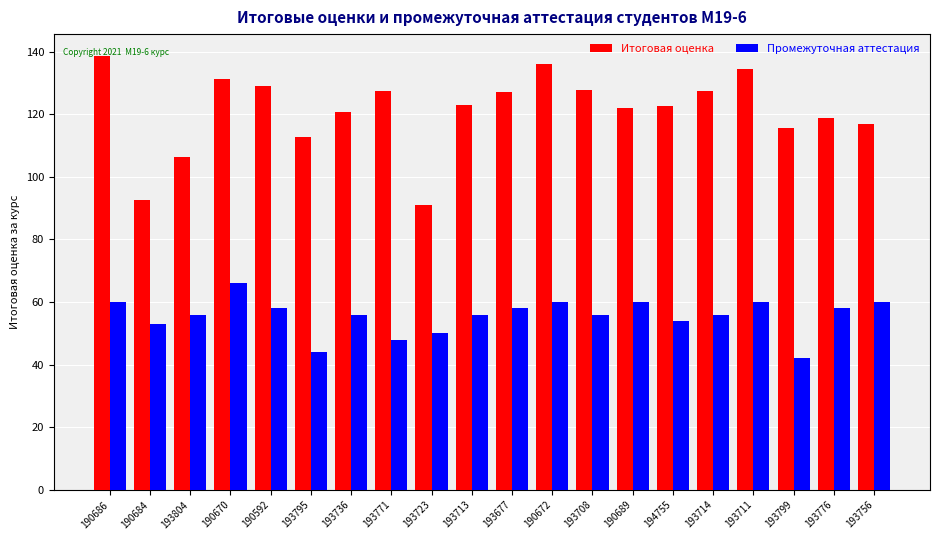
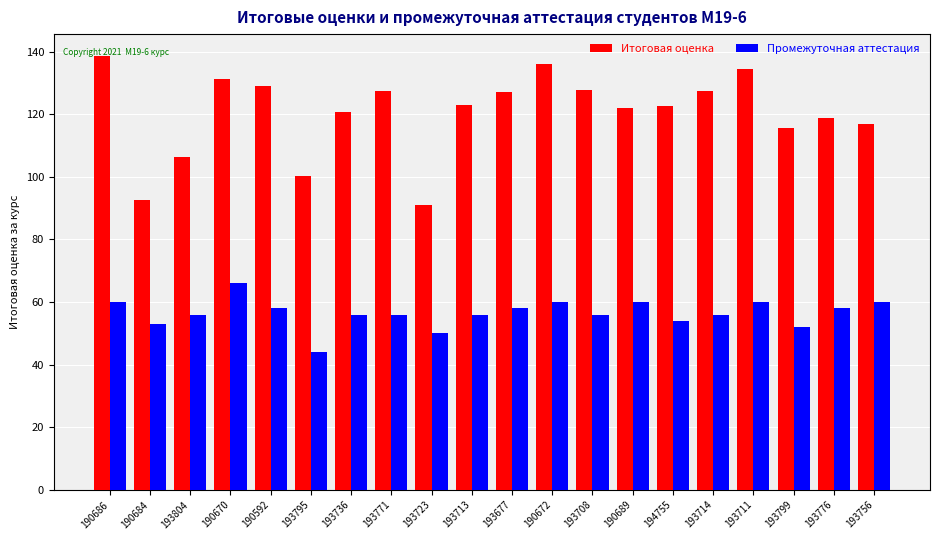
Итоговая оценка, 193795: 113 -> 100
Промежуточная аттестация, 193771: 48 -> 56
Промежуточная аттестация, 193799: 42 -> 52
